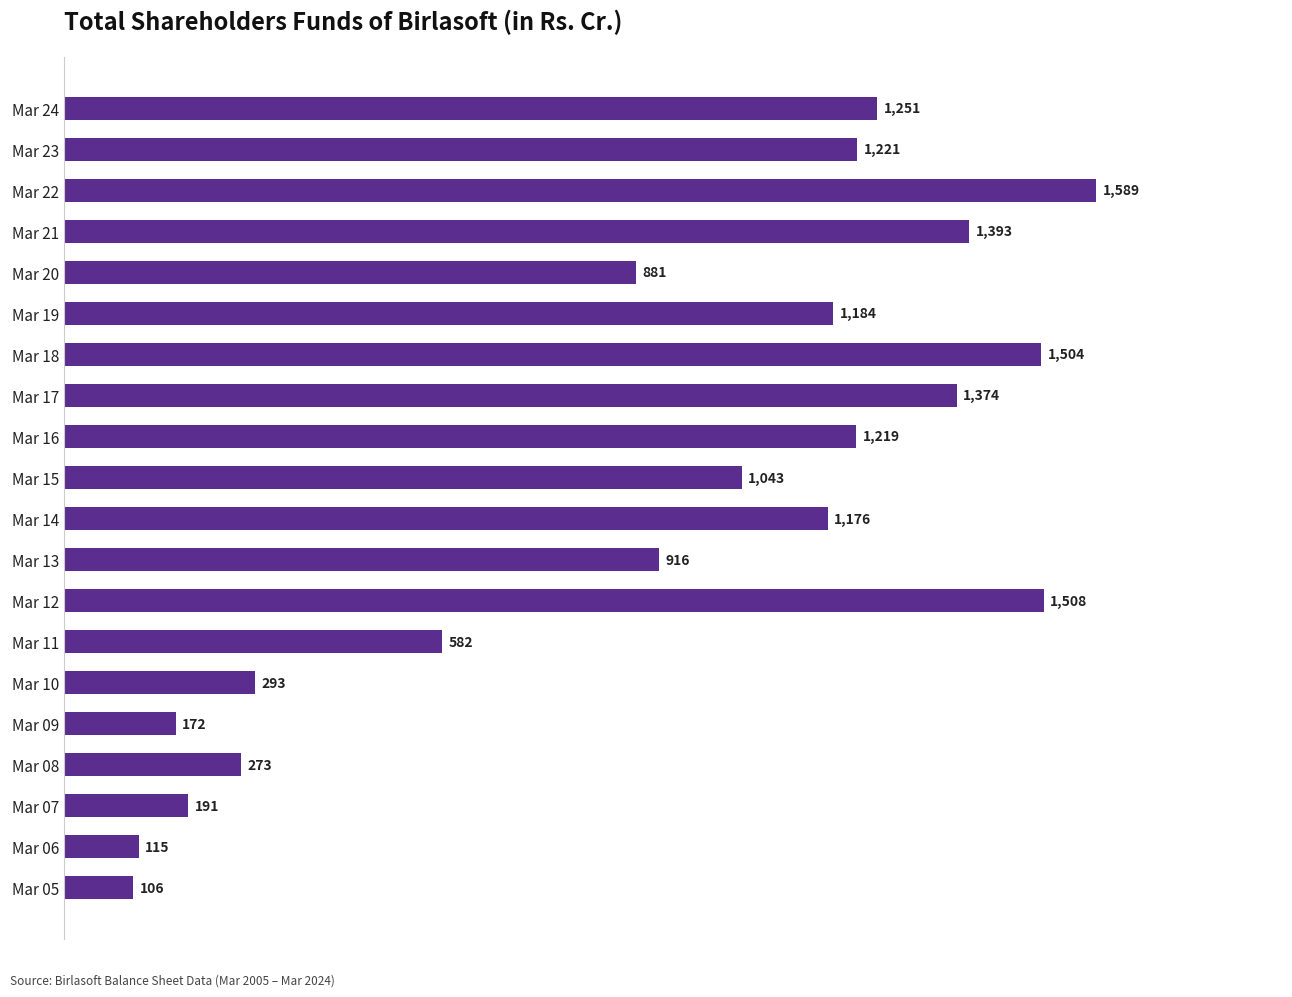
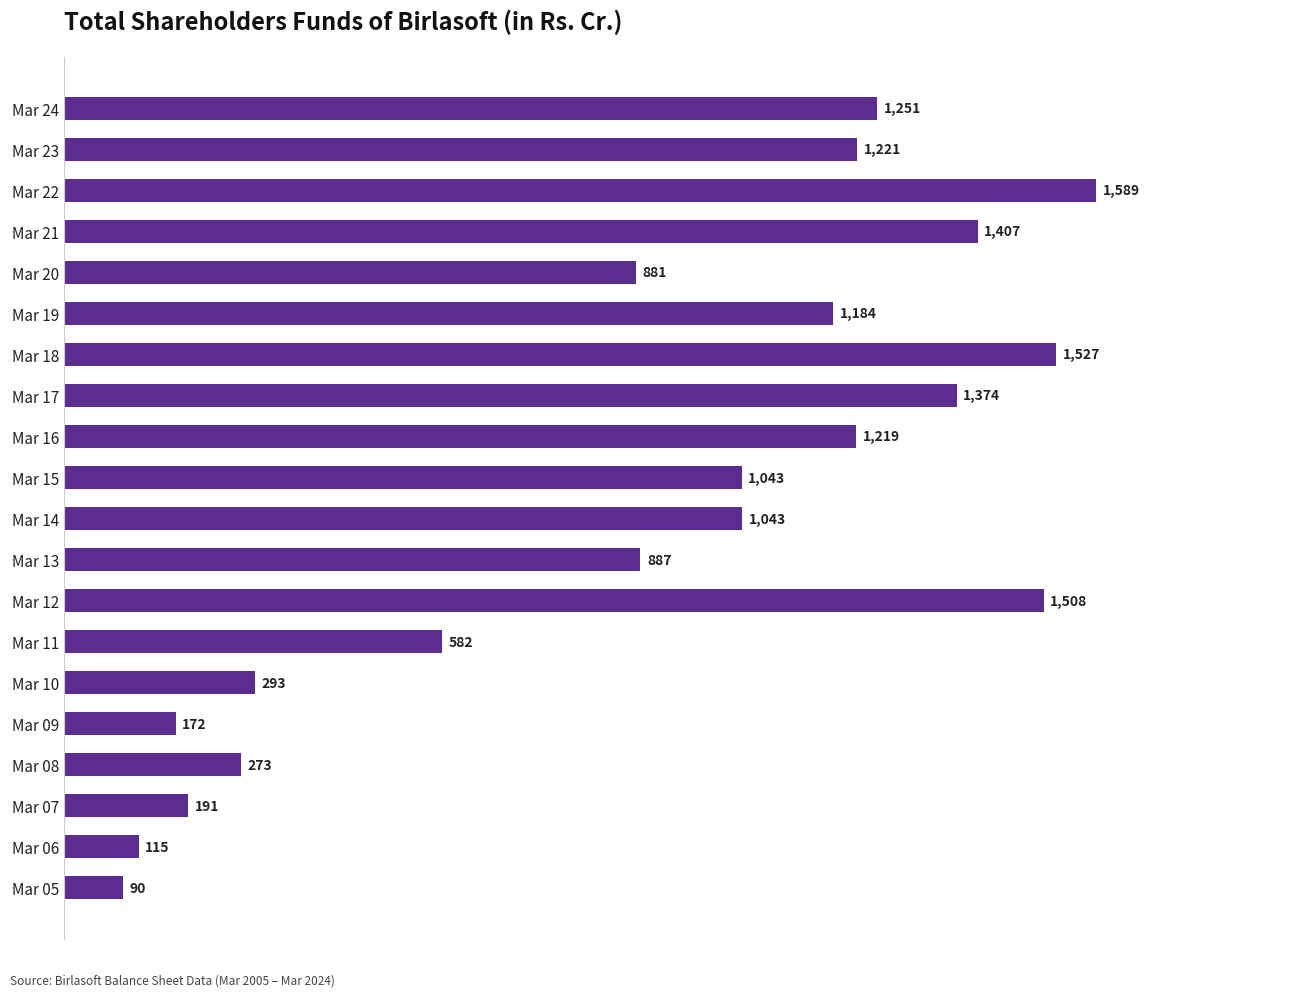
Mar 21: 1,393 -> 1,407
Mar 18: 1,504 -> 1,527
Mar 14: 1,176 -> 1,043
Mar 13: 916 -> 887
Mar 05: 106 -> 90
